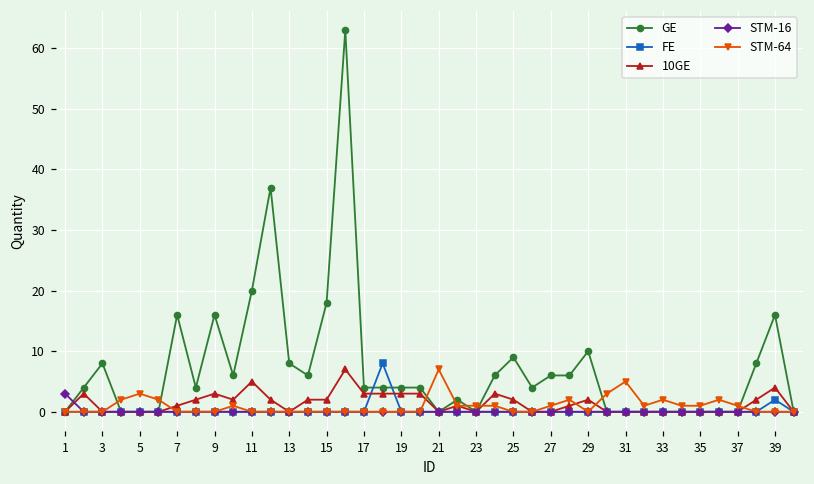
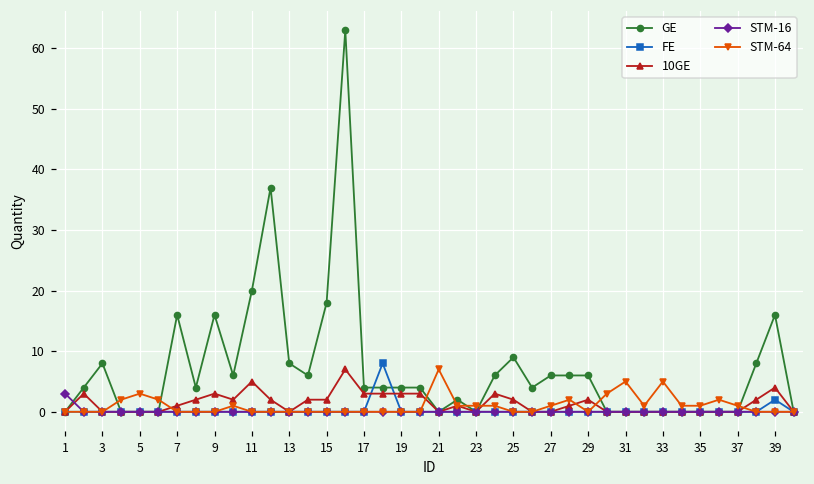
GE, 29: 10 -> 6
STM-64, 33: 2 -> 5
